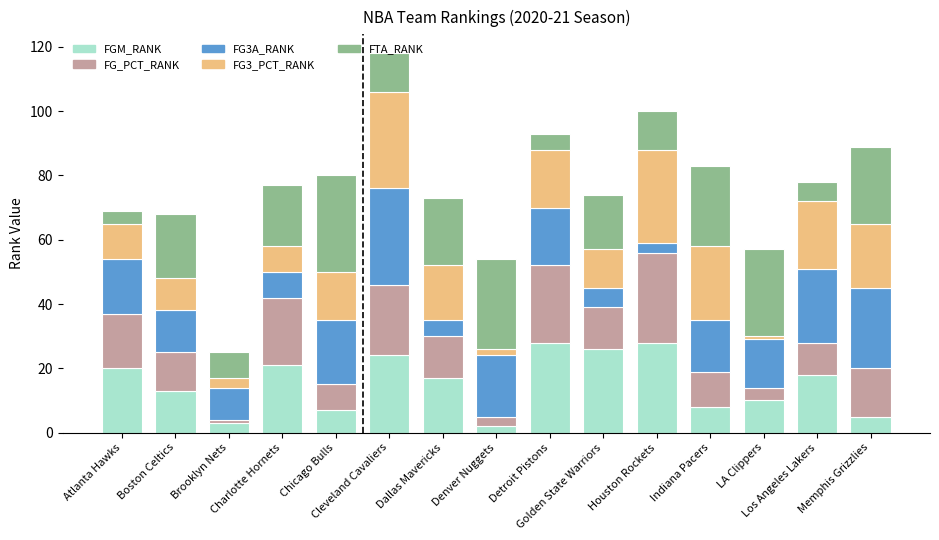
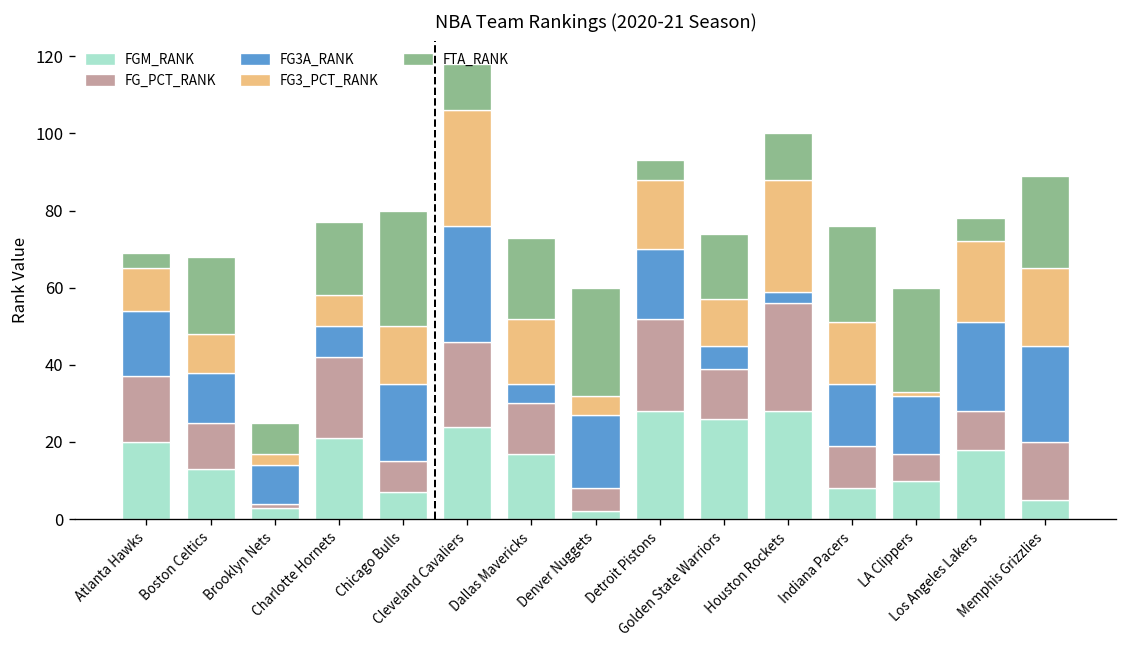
FG_PCT_RANK, Denver Nuggets: 3 -> 6
FG3_PCT_RANK, Denver Nuggets: 2 -> 5
FG3_PCT_RANK, Indiana Pacers: 23 -> 16
FG_PCT_RANK, LA Clippers: 4 -> 7
